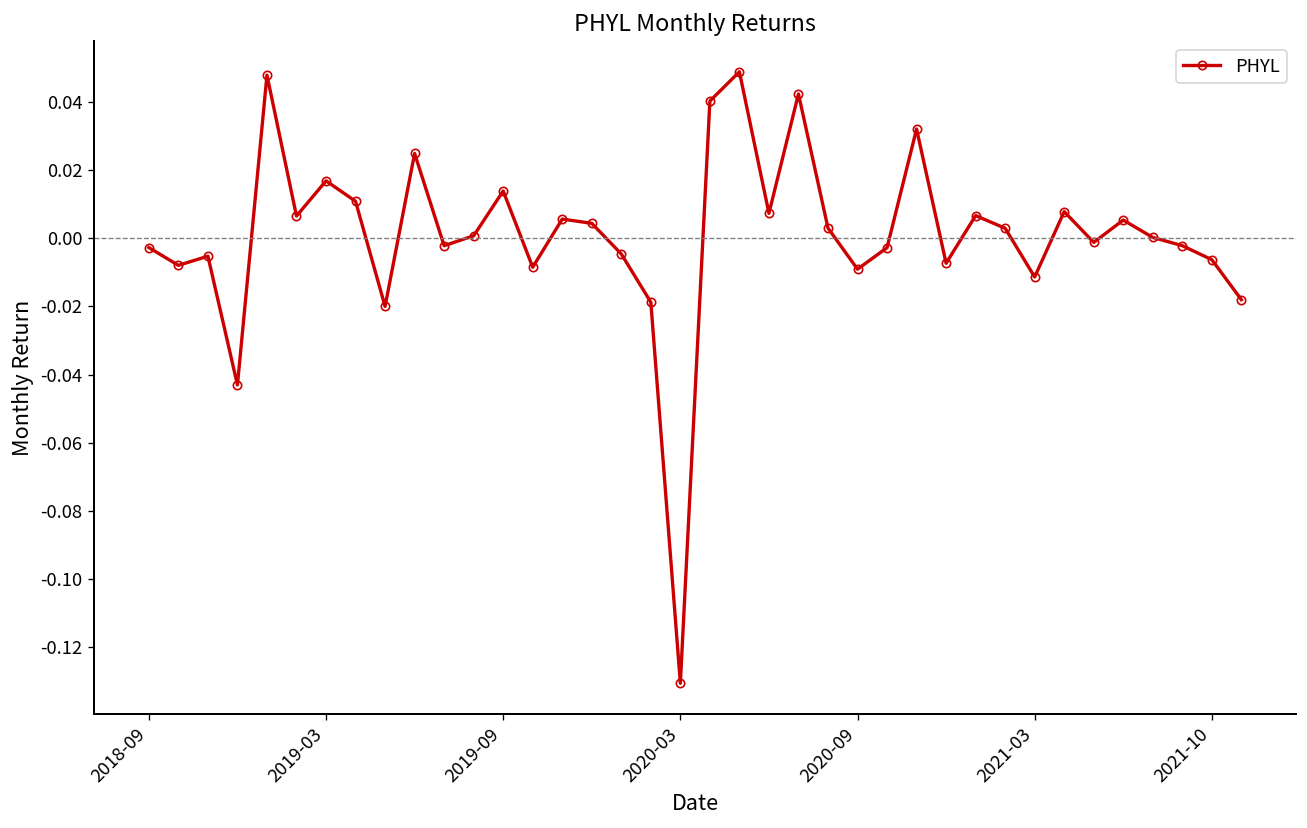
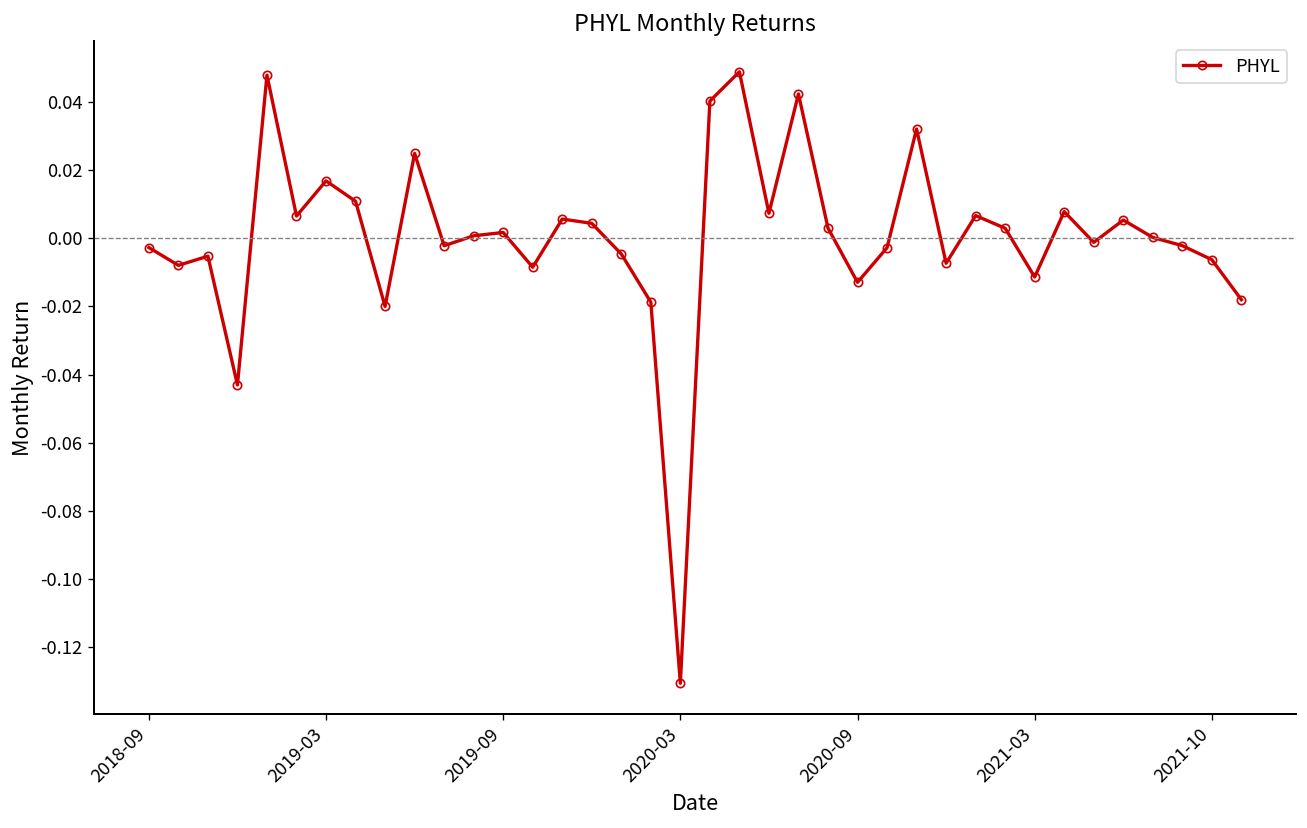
2019-09: 0.014 -> 0.002
2020-09: -0.009 -> -0.013
